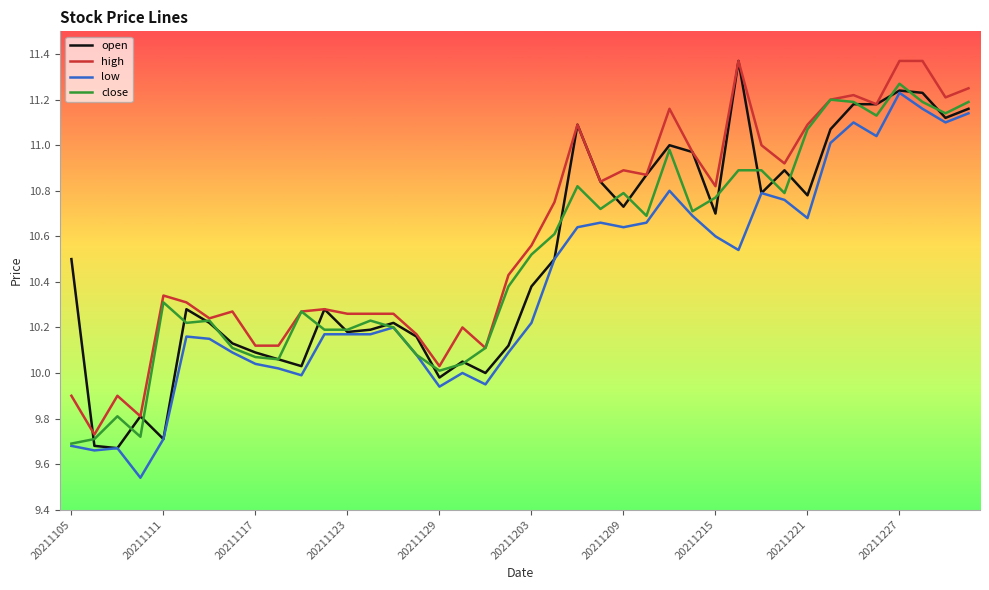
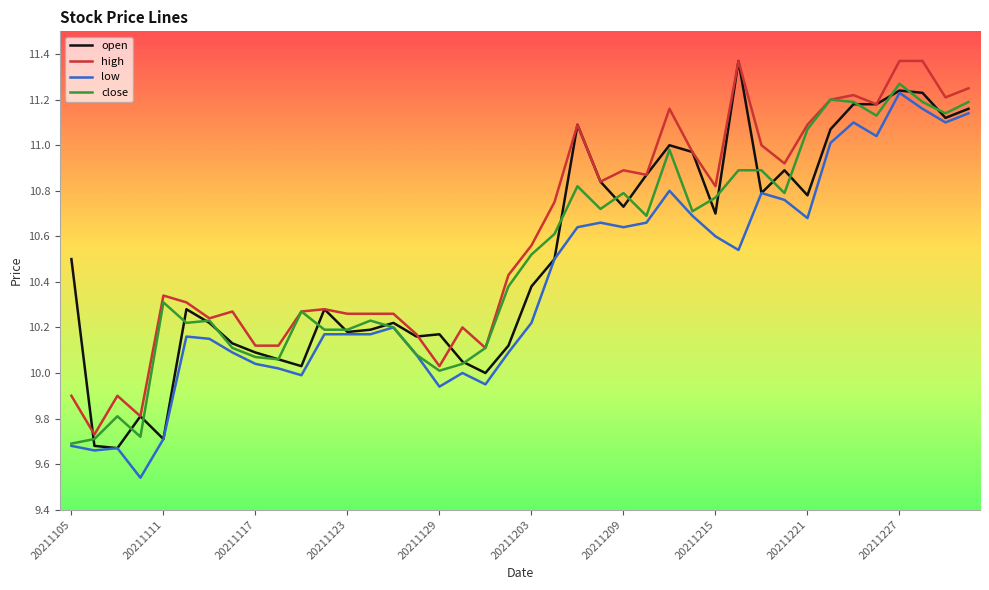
open, 20211129: 9.98 -> 10.17
